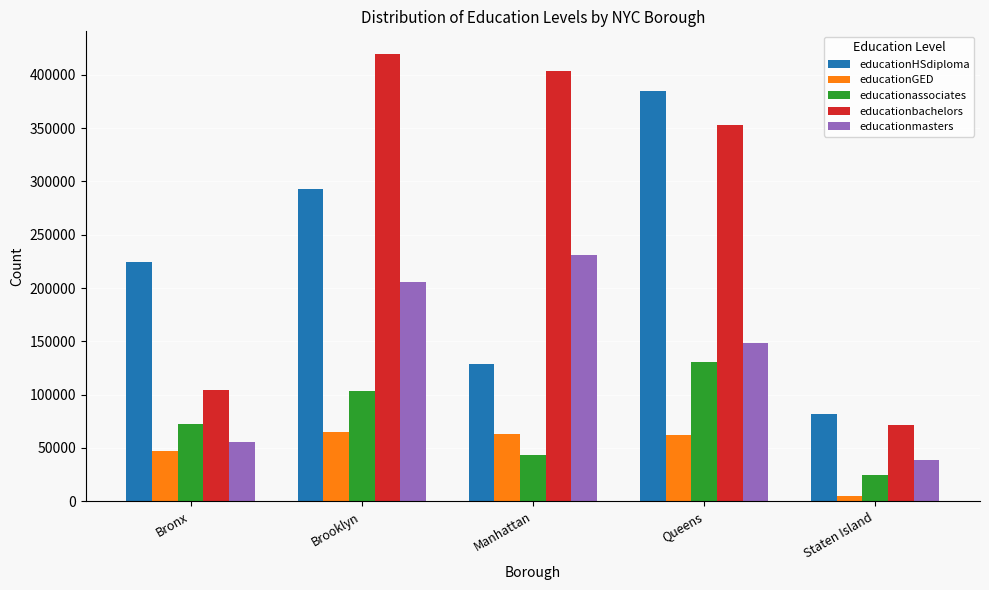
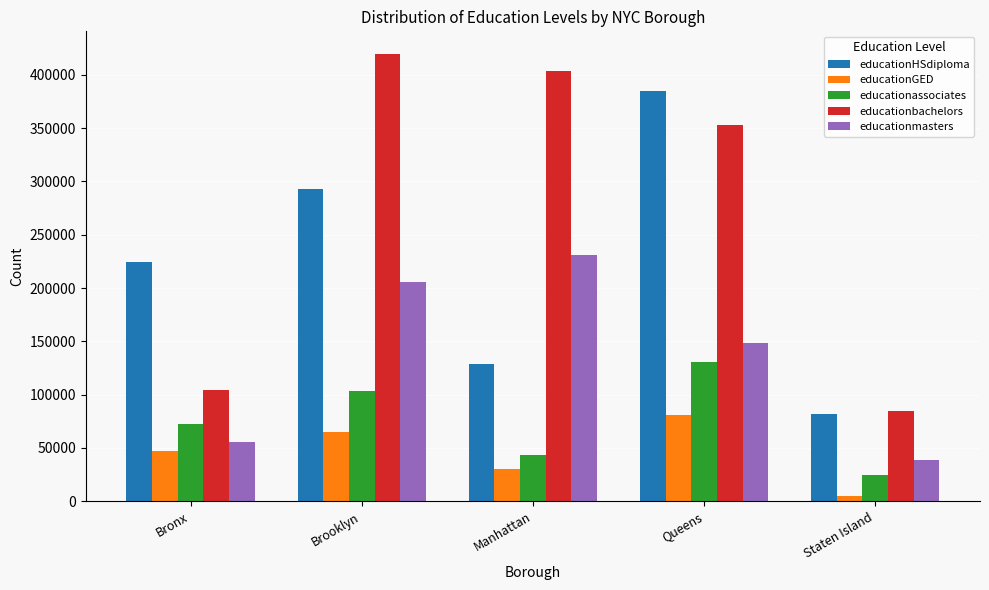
educationGED, Manhattan: 63000 -> 30000
educationGED, Queens: 62000 -> 81000
educationbachelors, Staten Island: 72000 -> 85000
